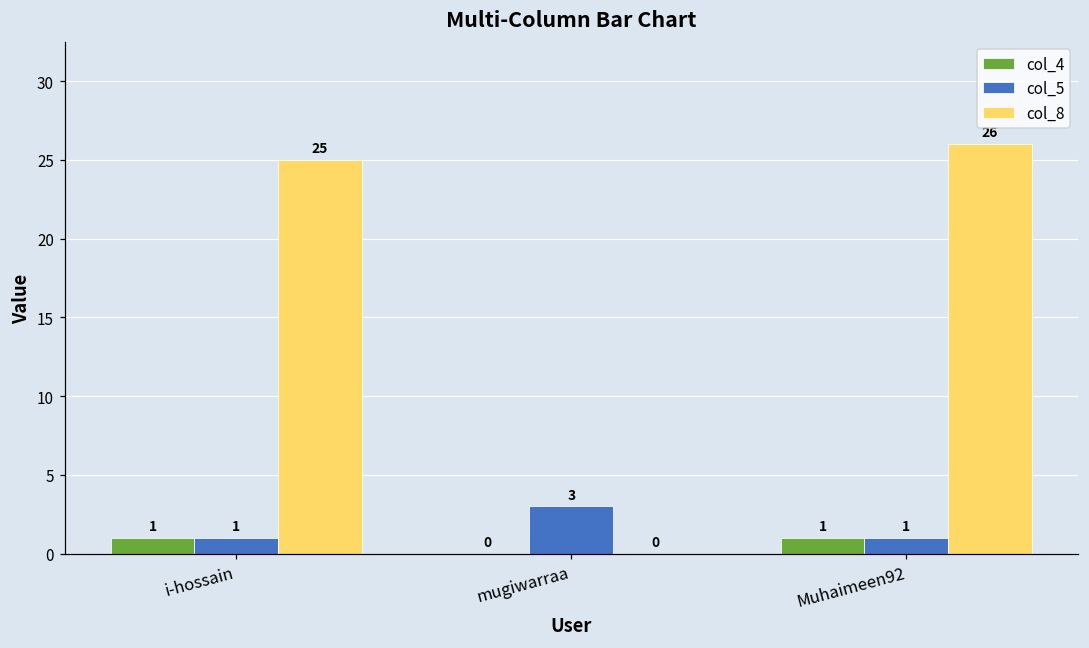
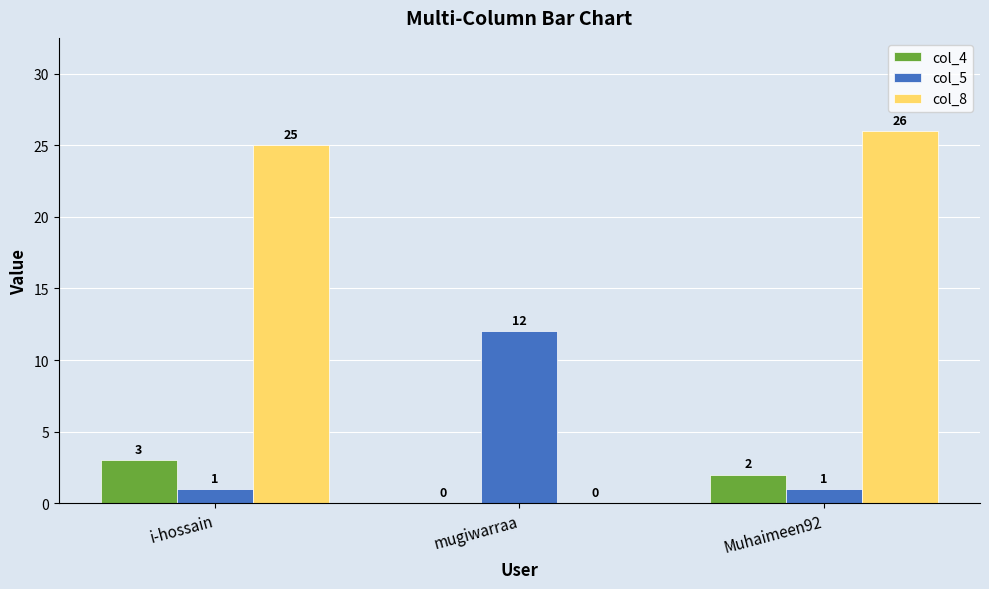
col_4, i-hossain: 1 -> 3
col_5, mugiwarraa: 3 -> 12
col_4, Muhaimeen92: 1 -> 2
